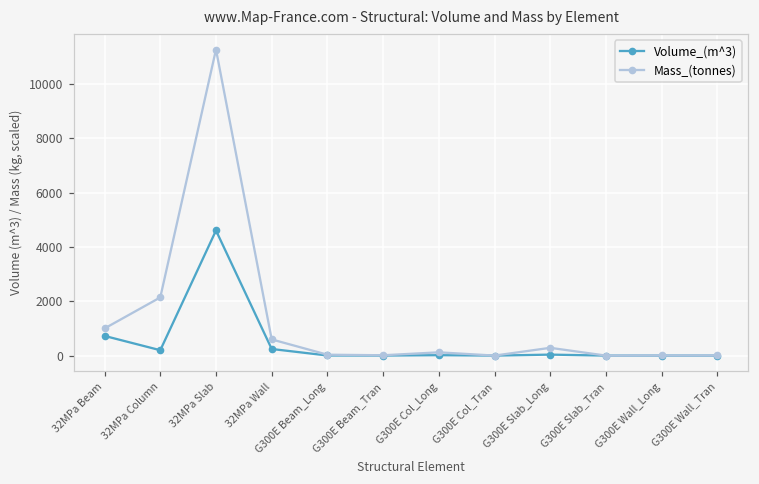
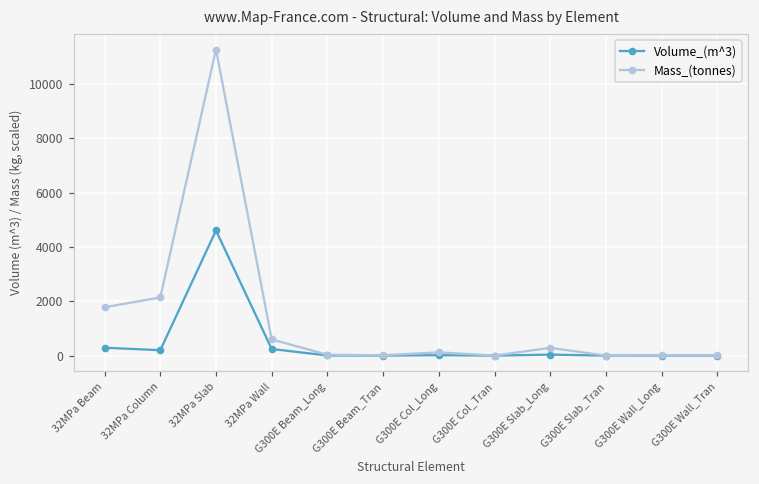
Volume_(m^3), 32MPa Beam: 700 -> 300
Mass_(tonnes), 32MPa Beam: 1000 -> 1800
